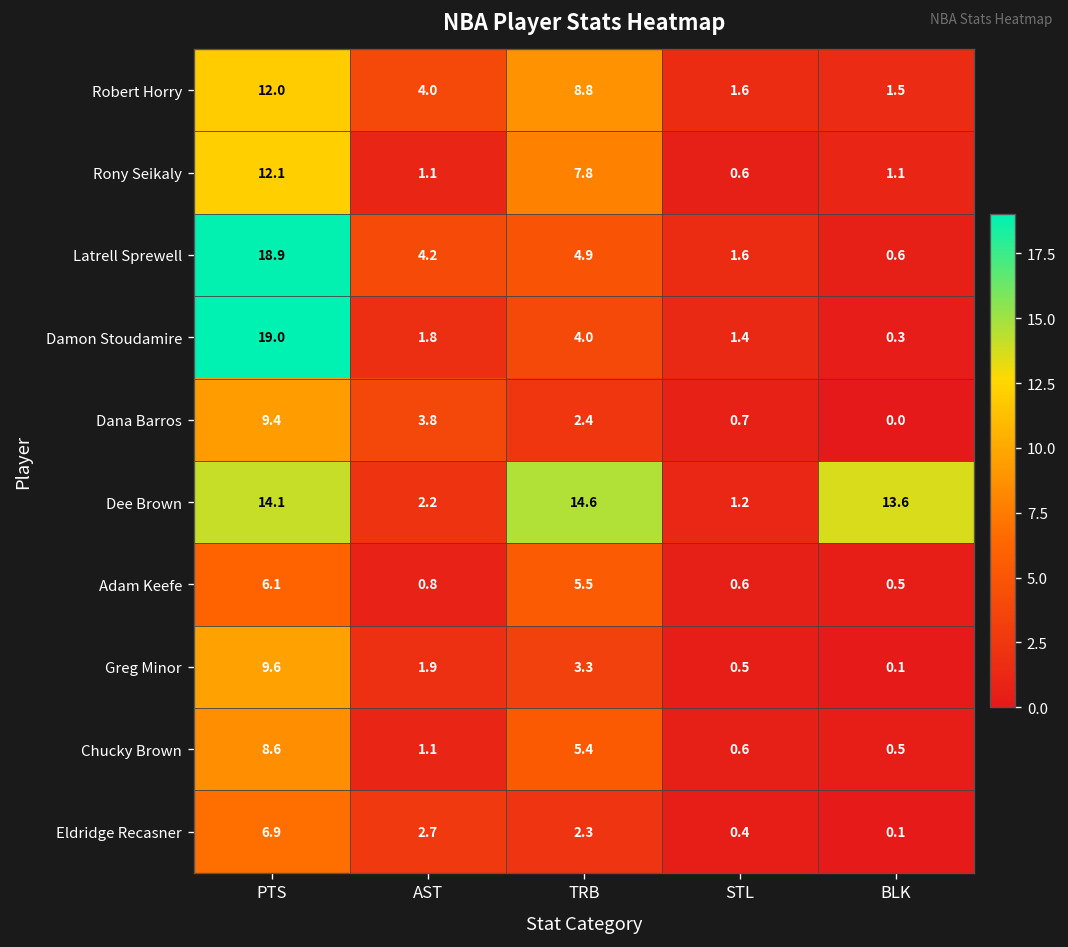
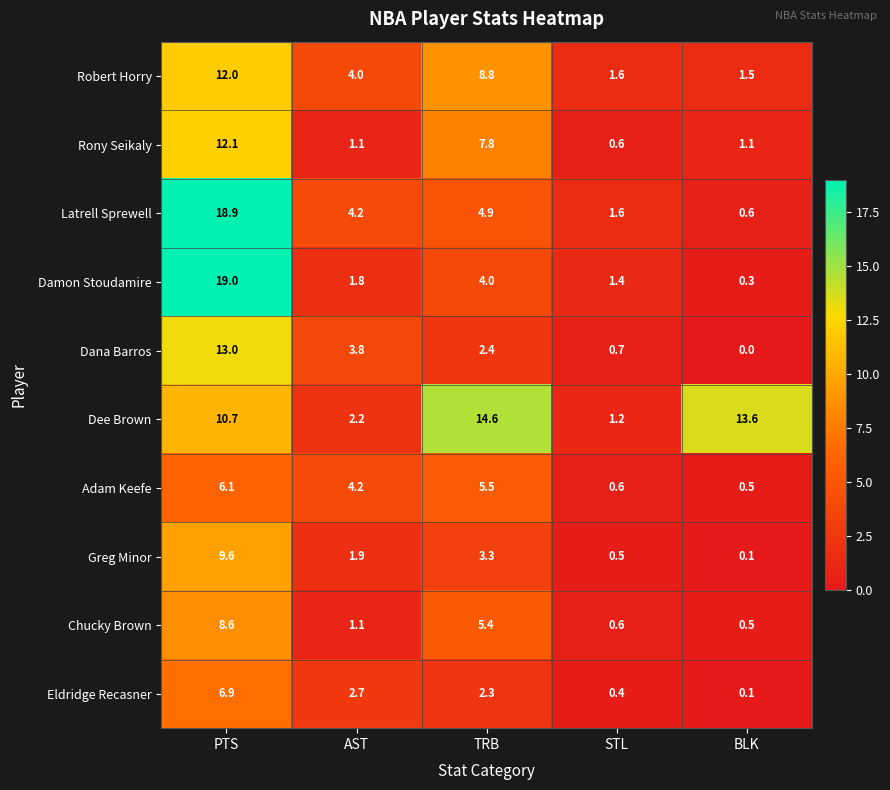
Dana Barros, PTS: 9.4 -> 13.0
Dee Brown, PTS: 14.1 -> 10.7
Adam Keefe, AST: 0.8 -> 4.2
